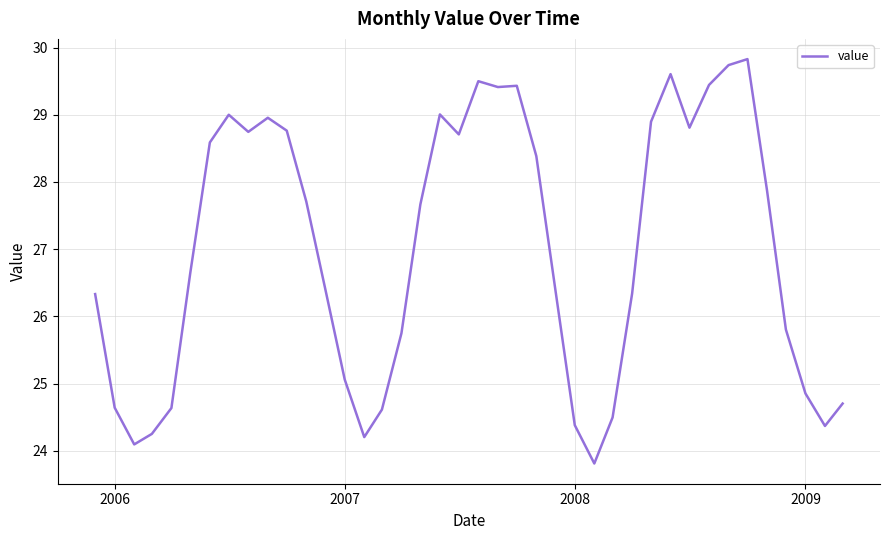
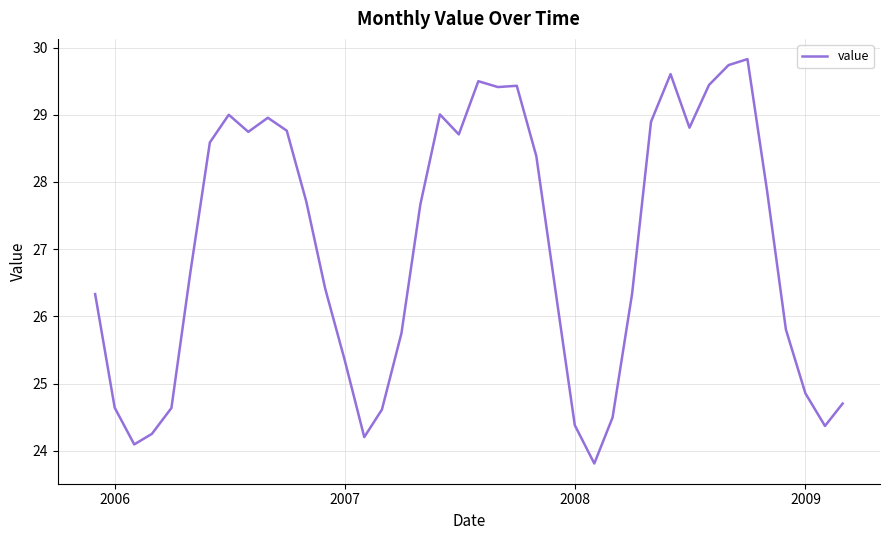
2007: 25.1 -> 25.3
